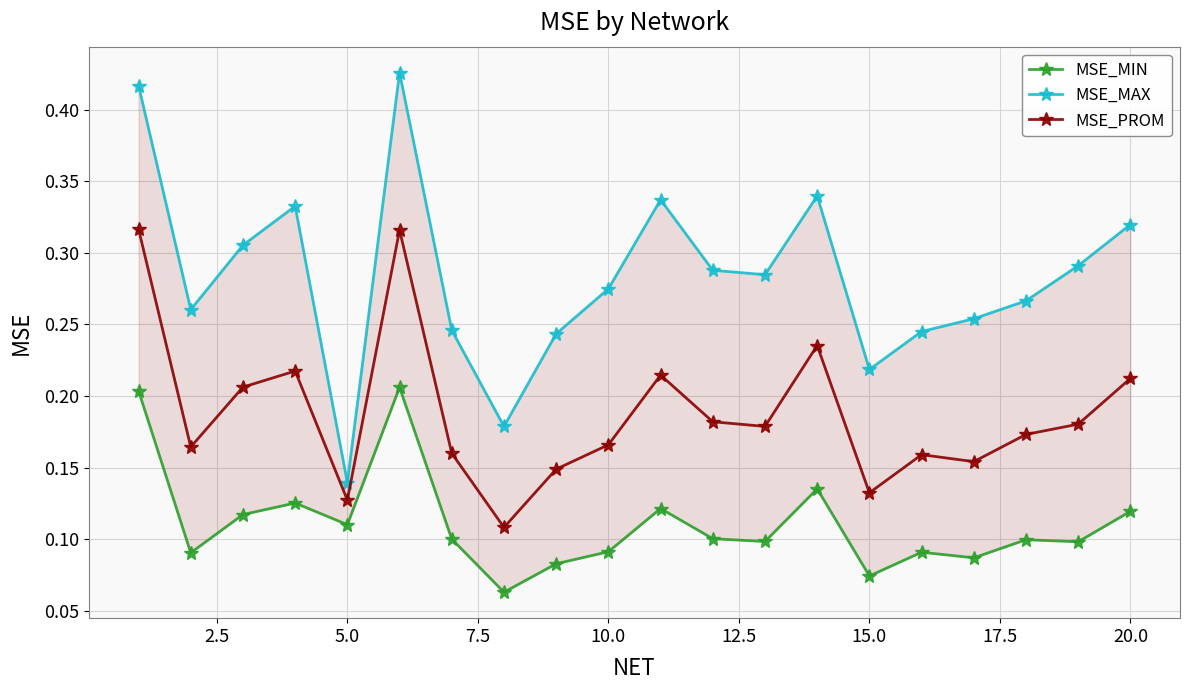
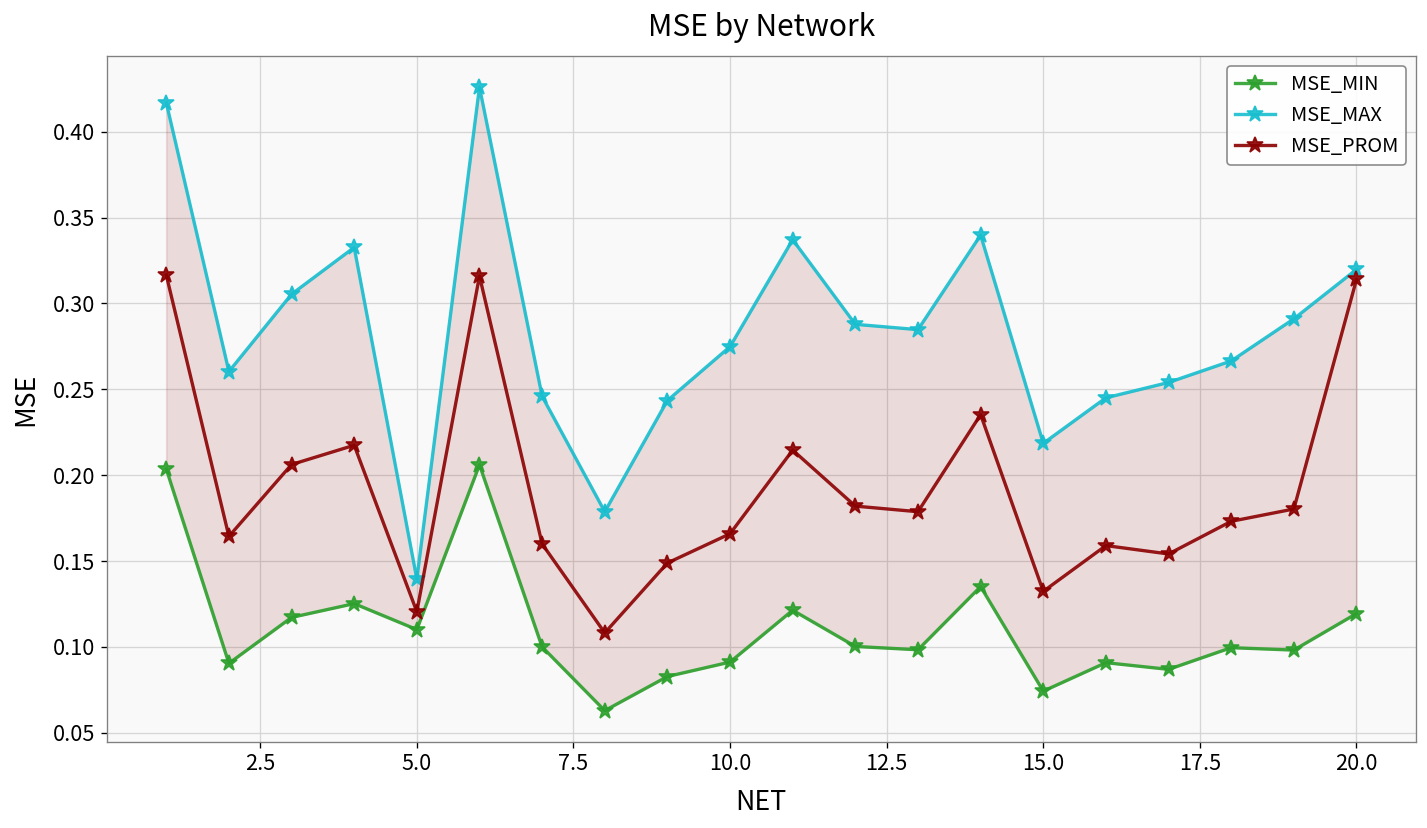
MSE_PROM, 5.0: 0.127 -> 0.120
MSE_PROM, 20.0: 0.212 -> 0.314
